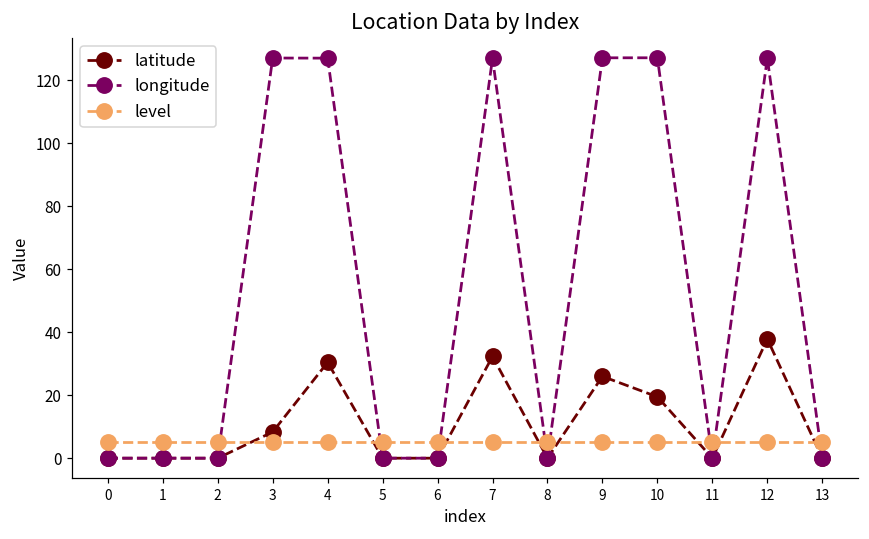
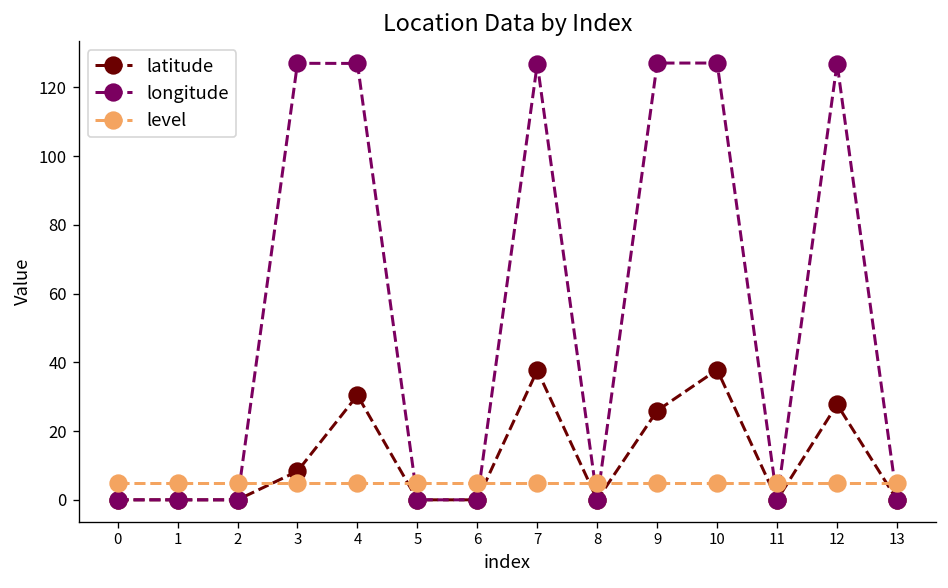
latitude, 7: 32 -> 38
latitude, 10: 19 -> 38
latitude, 12: 38 -> 28
